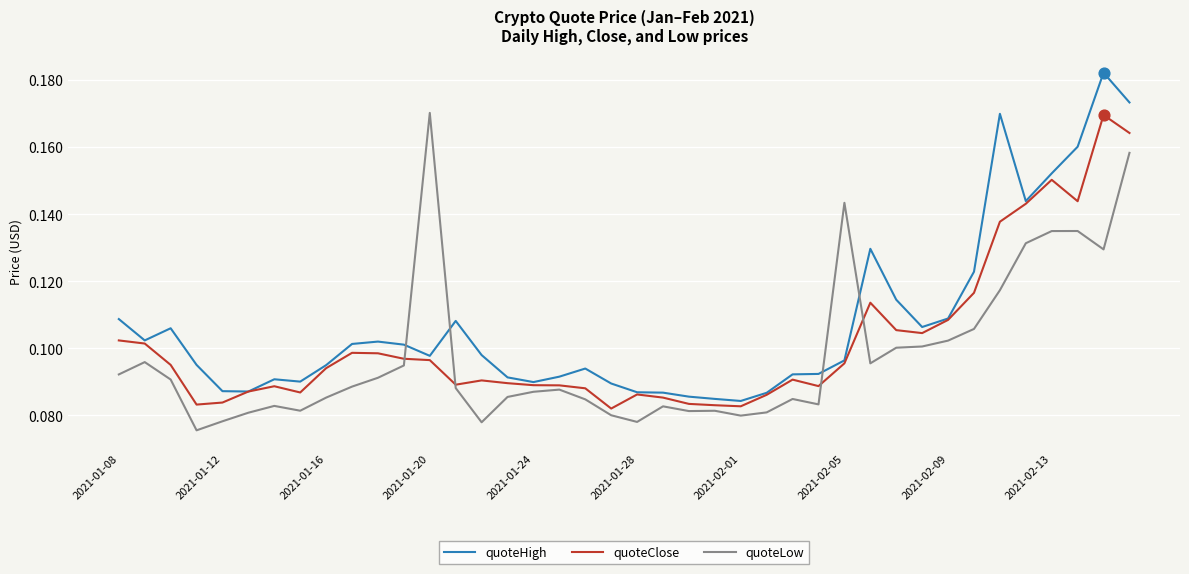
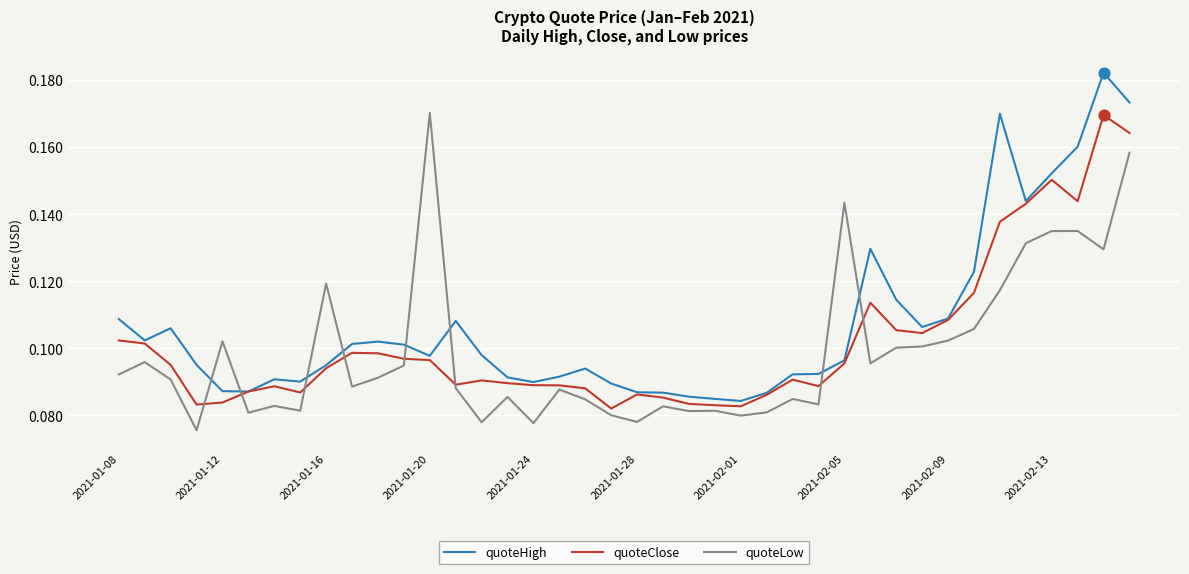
quoteLow, 2021-01-12: 0.078 -> 0.102
quoteLow, 2021-01-16: 0.085 -> 0.119
quoteLow, 2021-01-24: 0.087 -> 0.078
